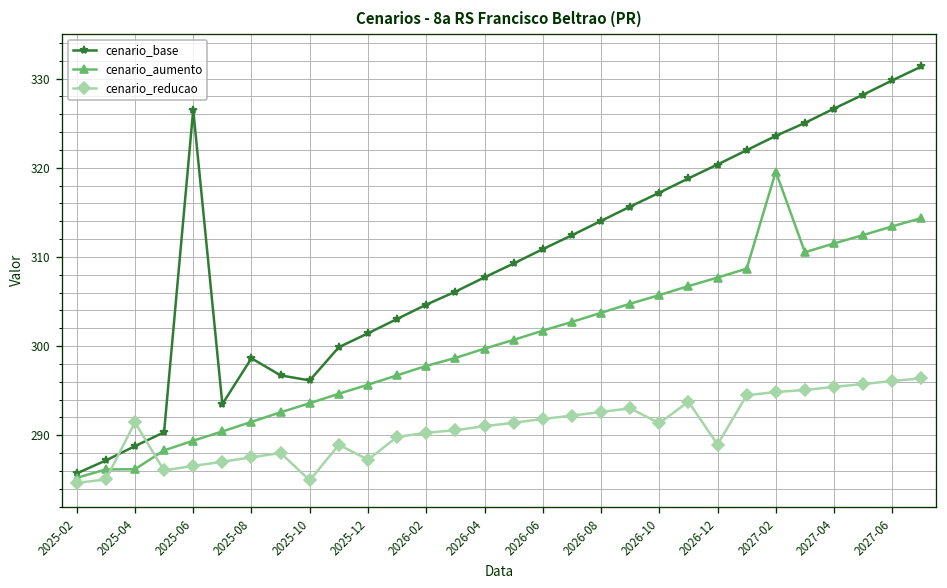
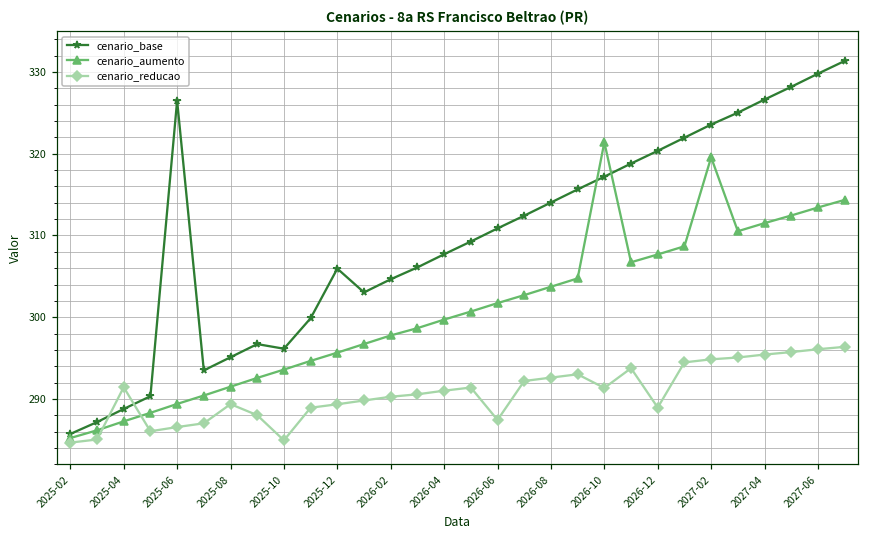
cenario_aumento, 2025-04: 286 -> 287
cenario_base, 2025-08: 299 -> 295
cenario_reducao, 2025-08: 288 -> 289
cenario_base, 2025-12: 301 -> 306
cenario_reducao, 2025-12: 287 -> 289
cenario_reducao, 2026-06: 292 -> 287
cenario_aumento, 2026-10: 306 -> 321
